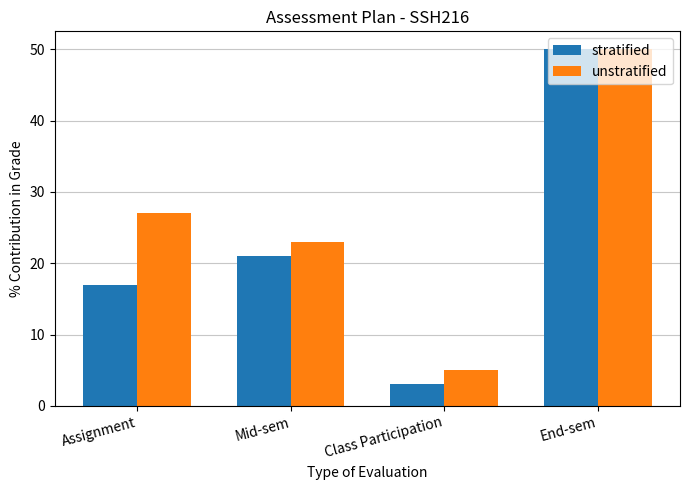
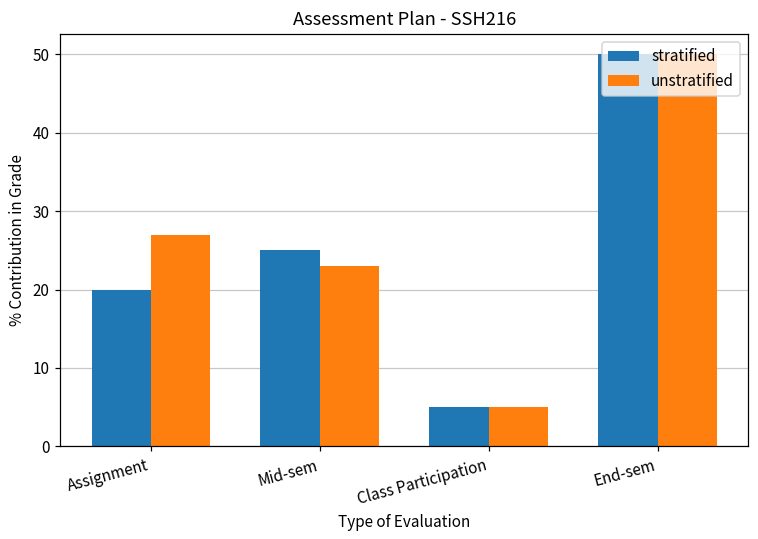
stratified, Assignment: 17 -> 20
stratified, Mid-sem: 21 -> 25
stratified, Class Participation: 3 -> 5
